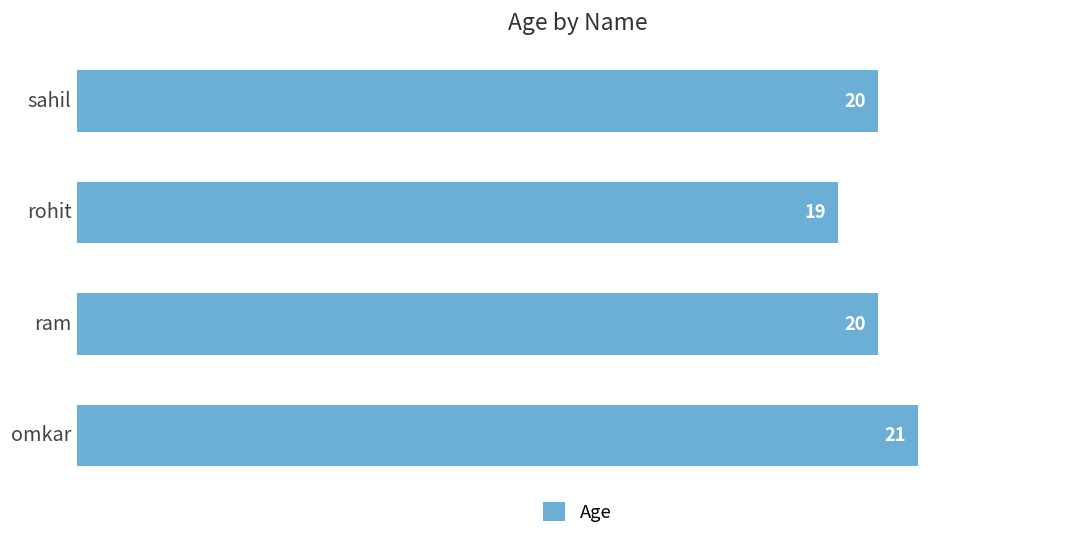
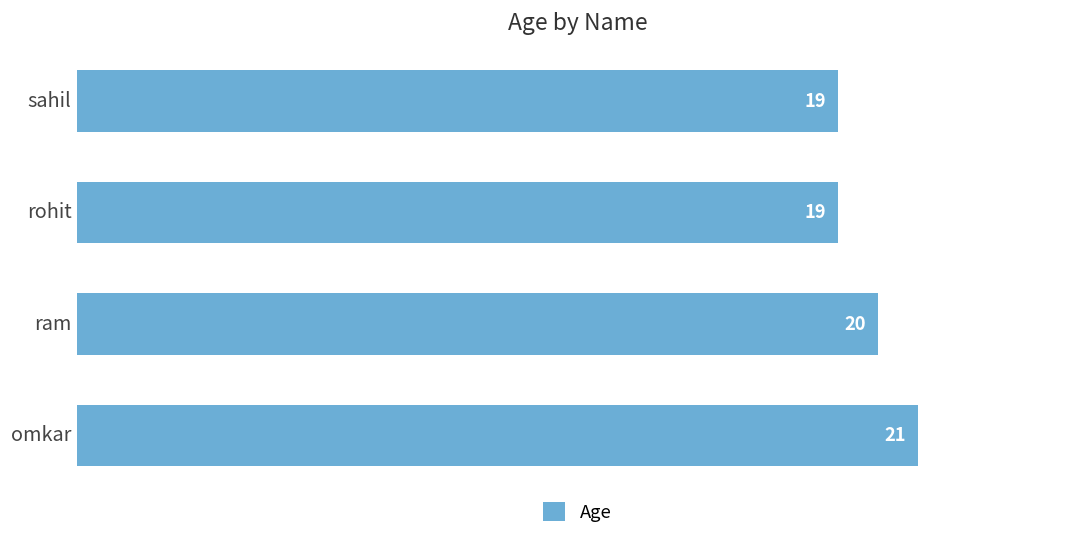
sahil: 20 -> 19
